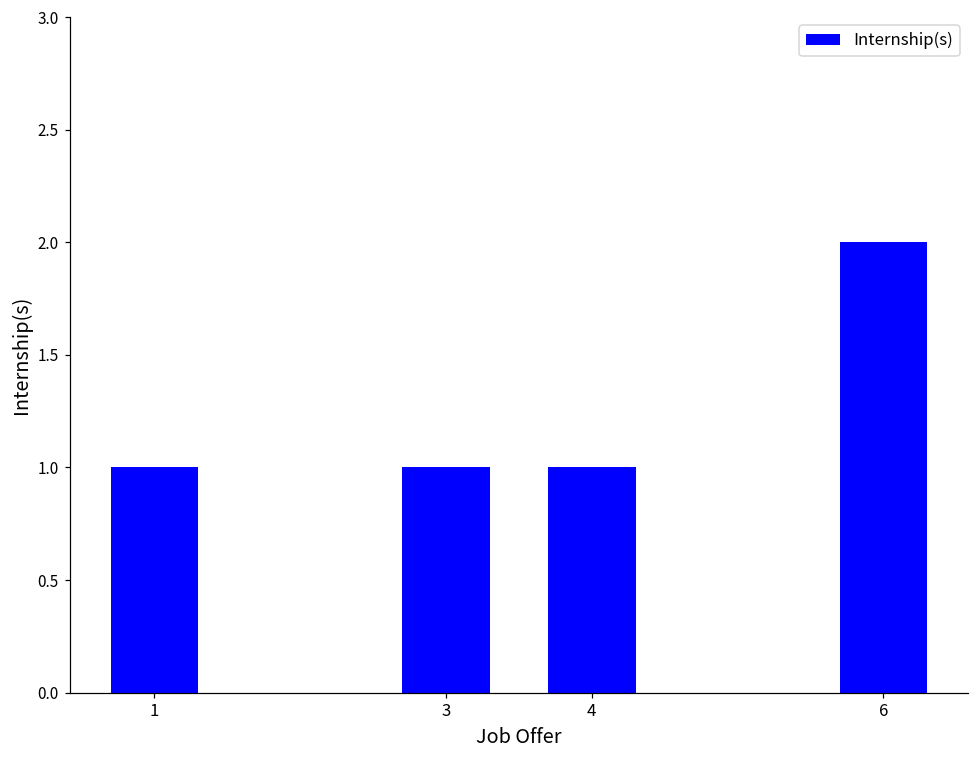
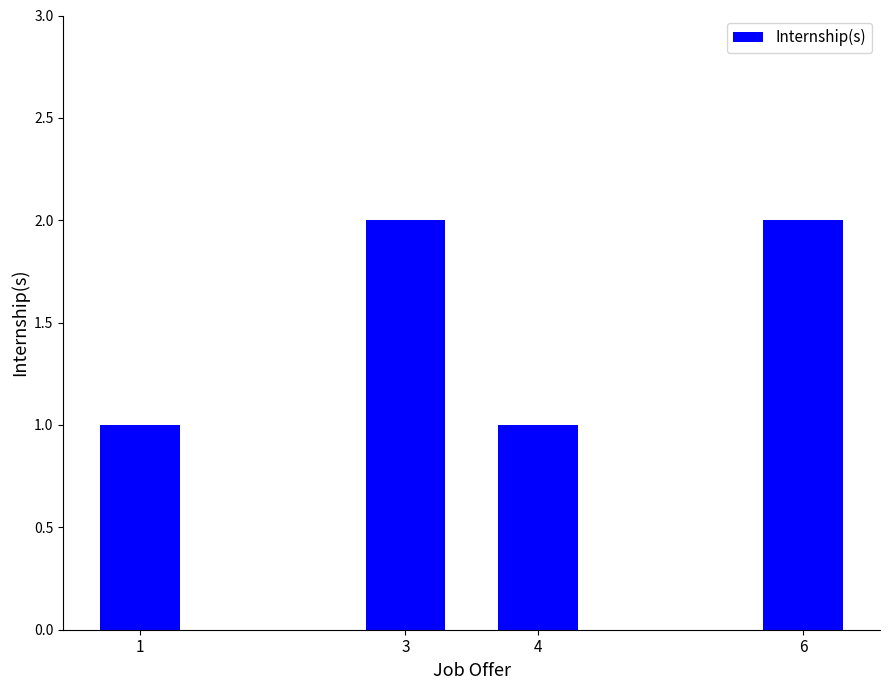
3: 1 -> 2
